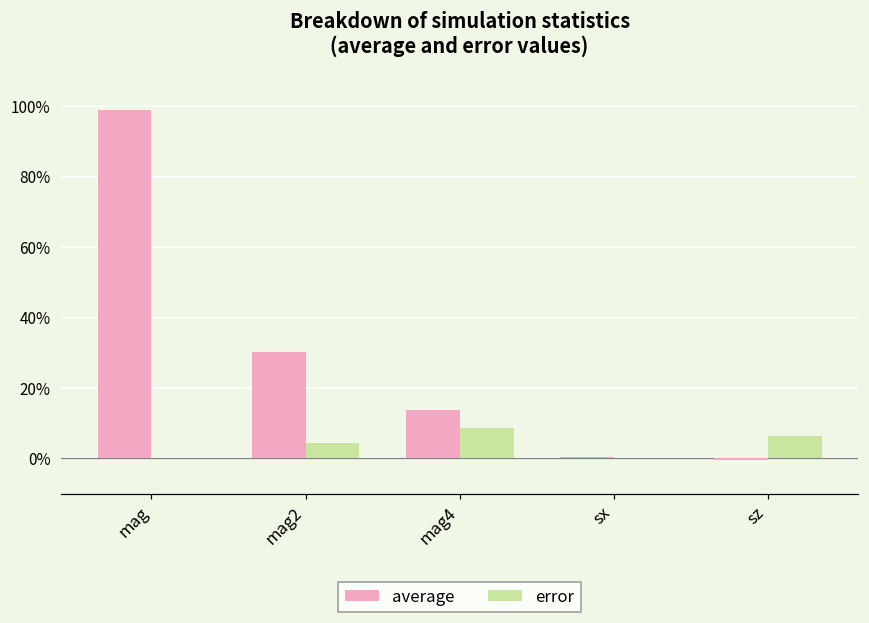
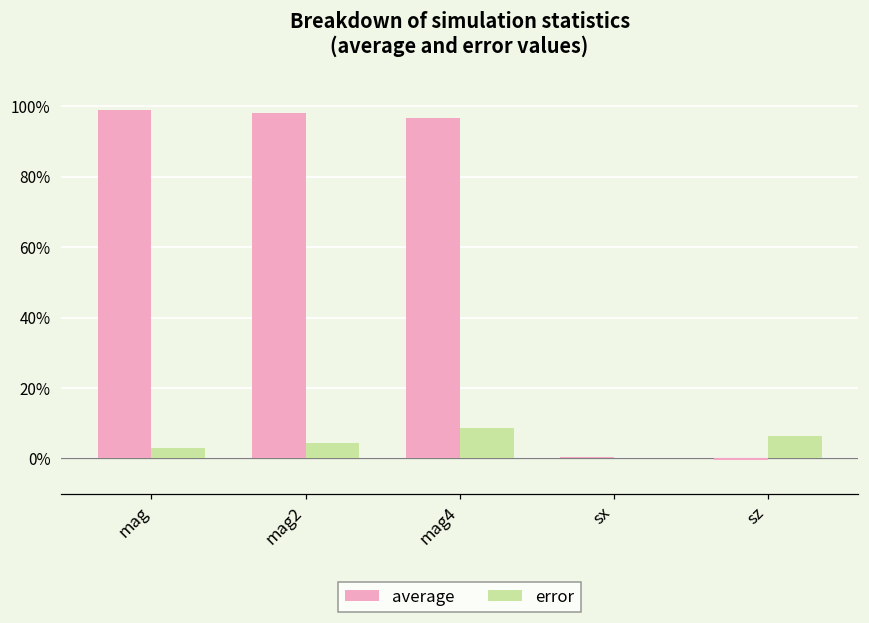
error, mag: 0% -> 3%
average, mag2: 30% -> 98%
average, mag4: 14% -> 97%
